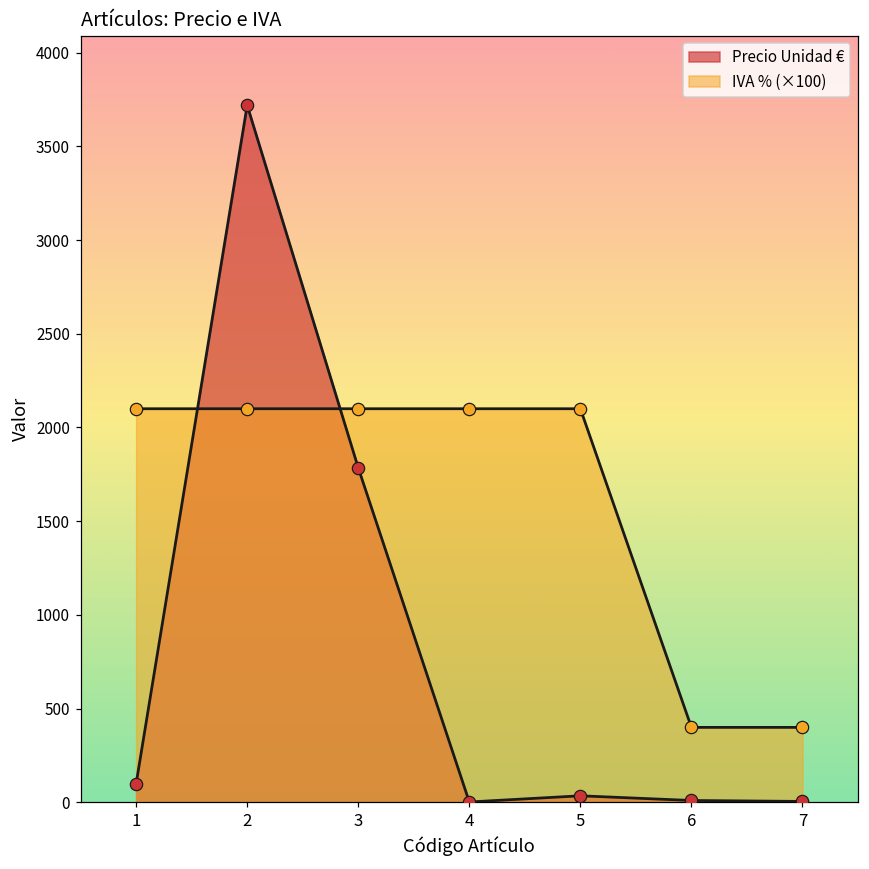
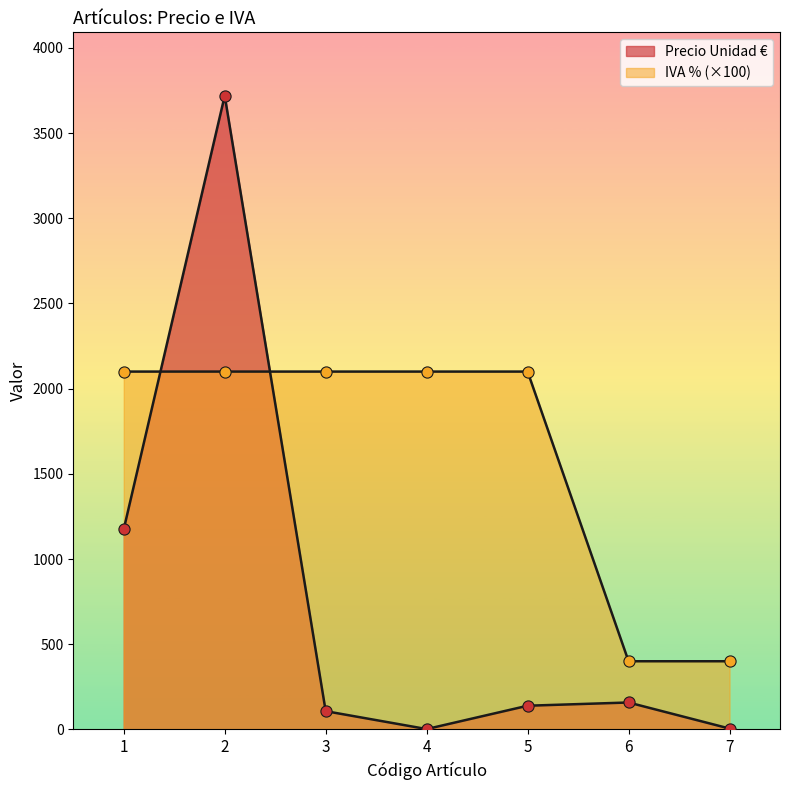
Precio Unidad €, 1: 100 -> 1180
Precio Unidad €, 3: 1780 -> 110
Precio Unidad €, 5: 40 -> 140
Precio Unidad €, 6: 10 -> 160
